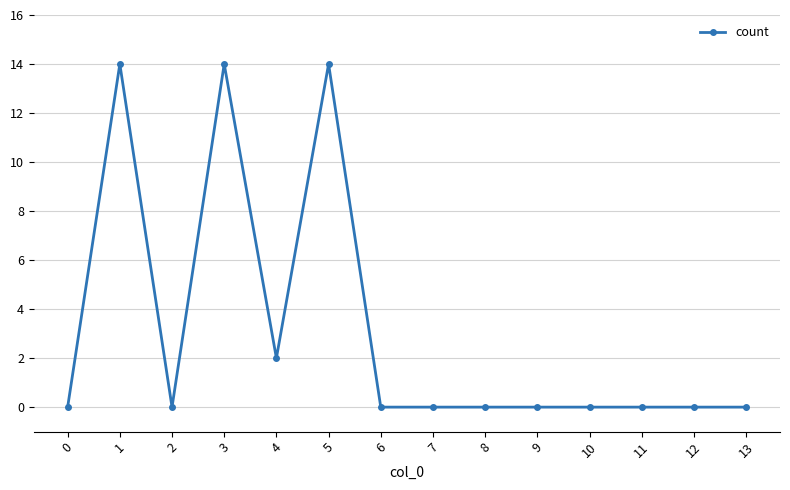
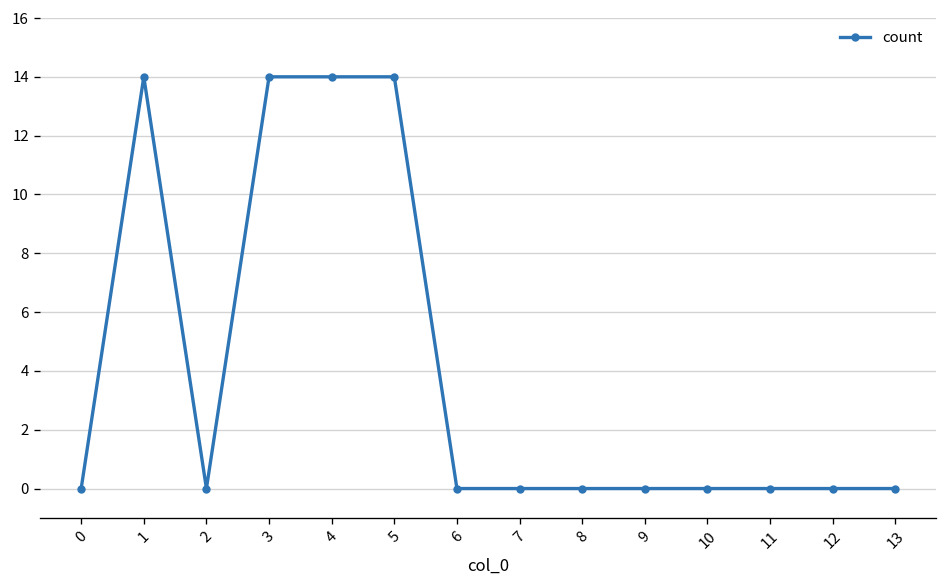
4: 2 -> 14
